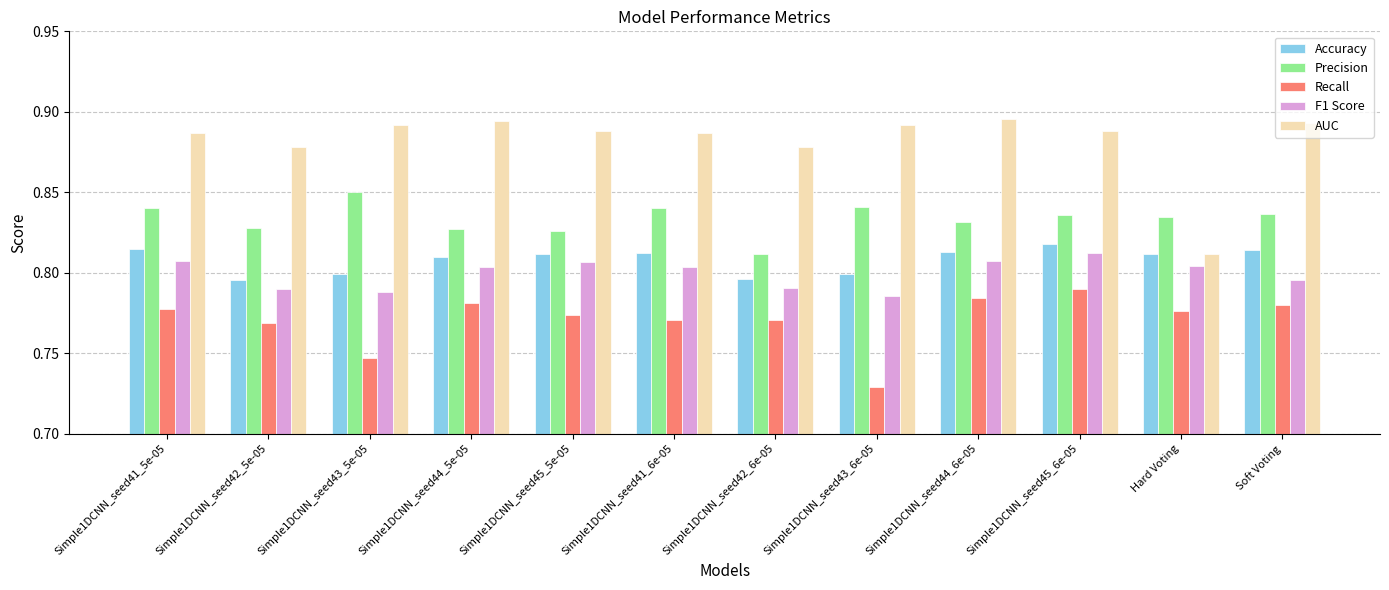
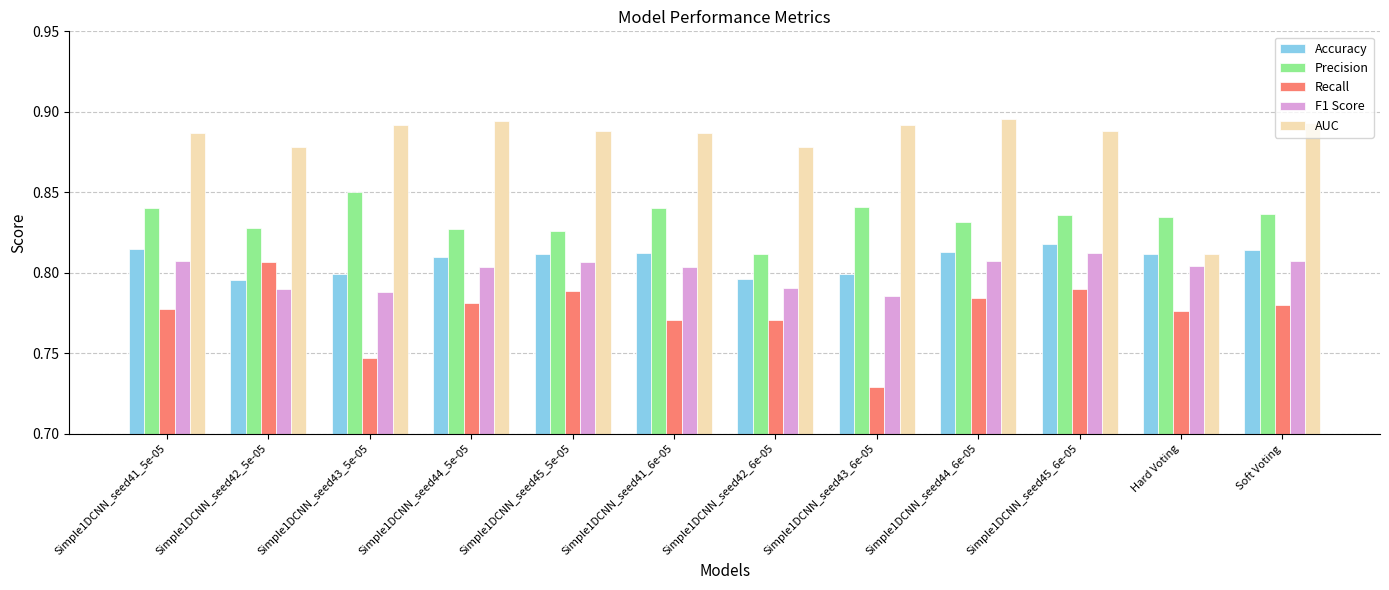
Recall, Simple1DCNN_seed42_5e-05: 0.769 -> 0.807
Recall, Simple1DCNN_seed45_5e-05: 0.774 -> 0.788
F1 Score, Soft Voting: 0.796 -> 0.807
